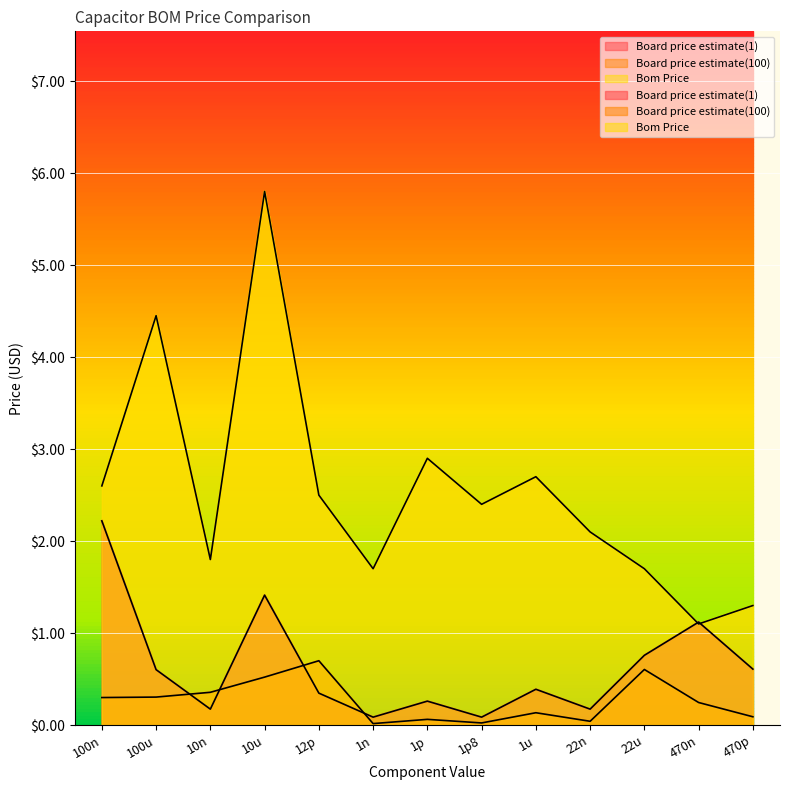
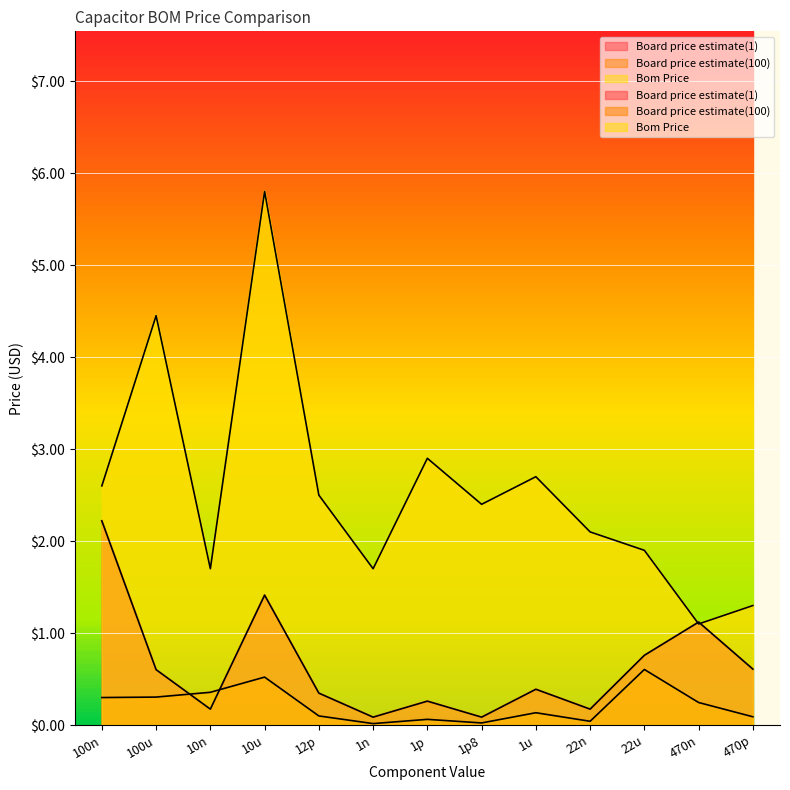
Bom Price, 10n: $1.8 -> $1.7
Board price estimate(100), 12p: $0.7 -> $0.1
Bom Price, 22u: $1.7 -> $1.9
